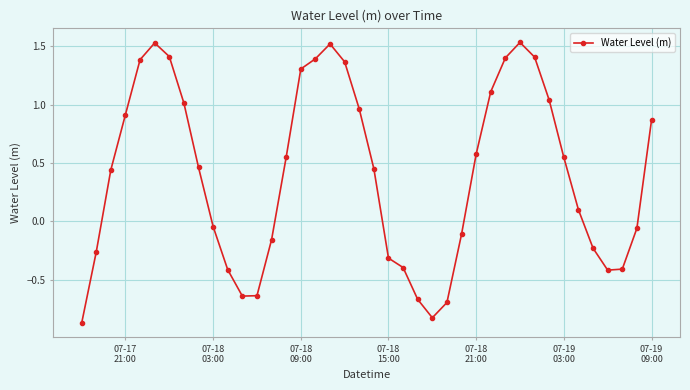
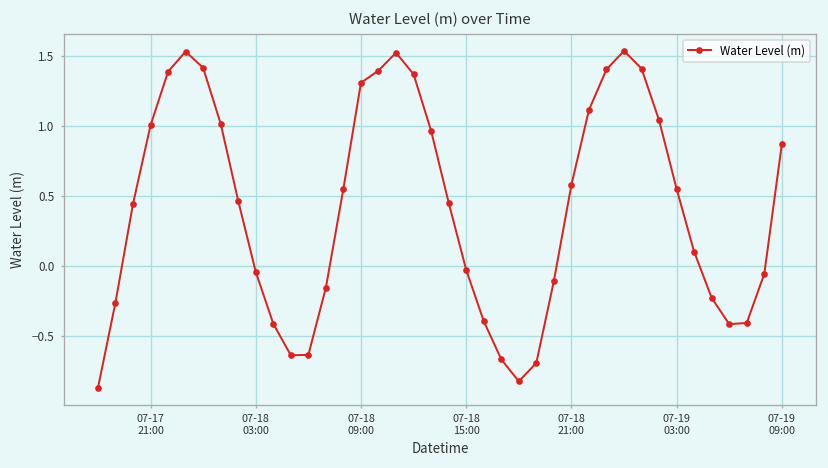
07-17 21:00: 0.91 -> 1.00
07-18 15:00: -0.32 -> -0.03
